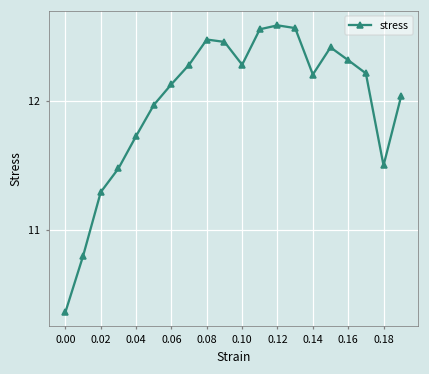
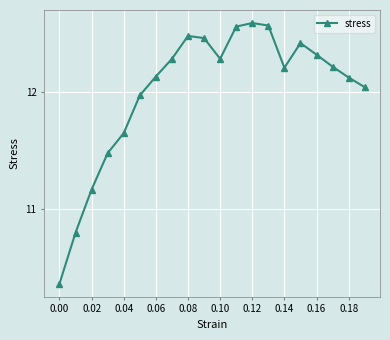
0.02: 11.30 -> 11.17
0.04: 11.73 -> 11.65
0.18: 11.50 -> 12.12
